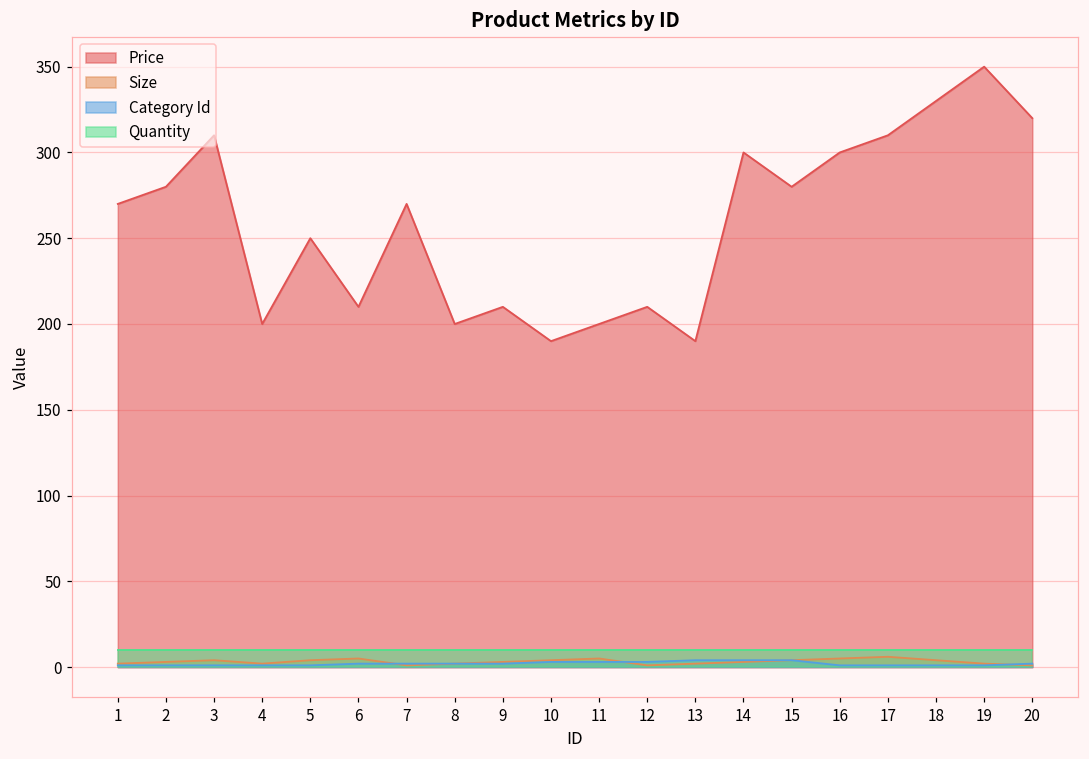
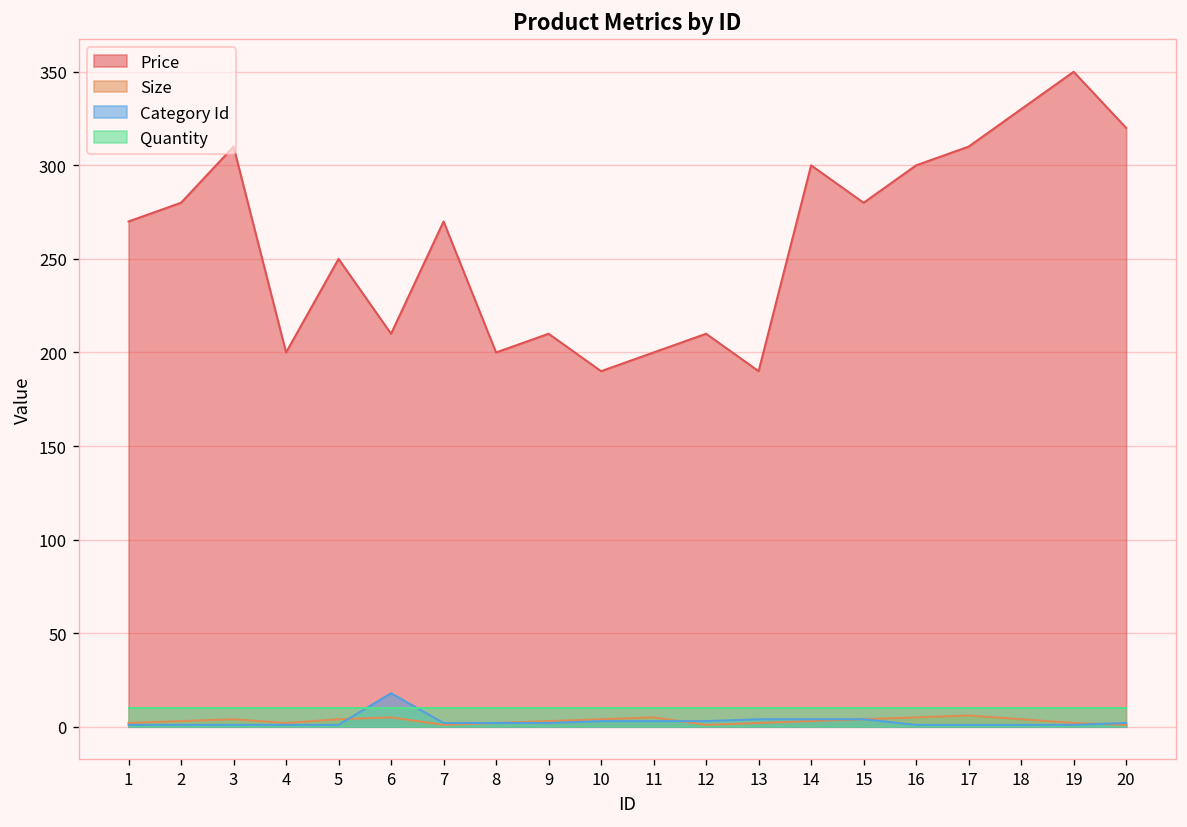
Category Id, 6: 2 -> 18
